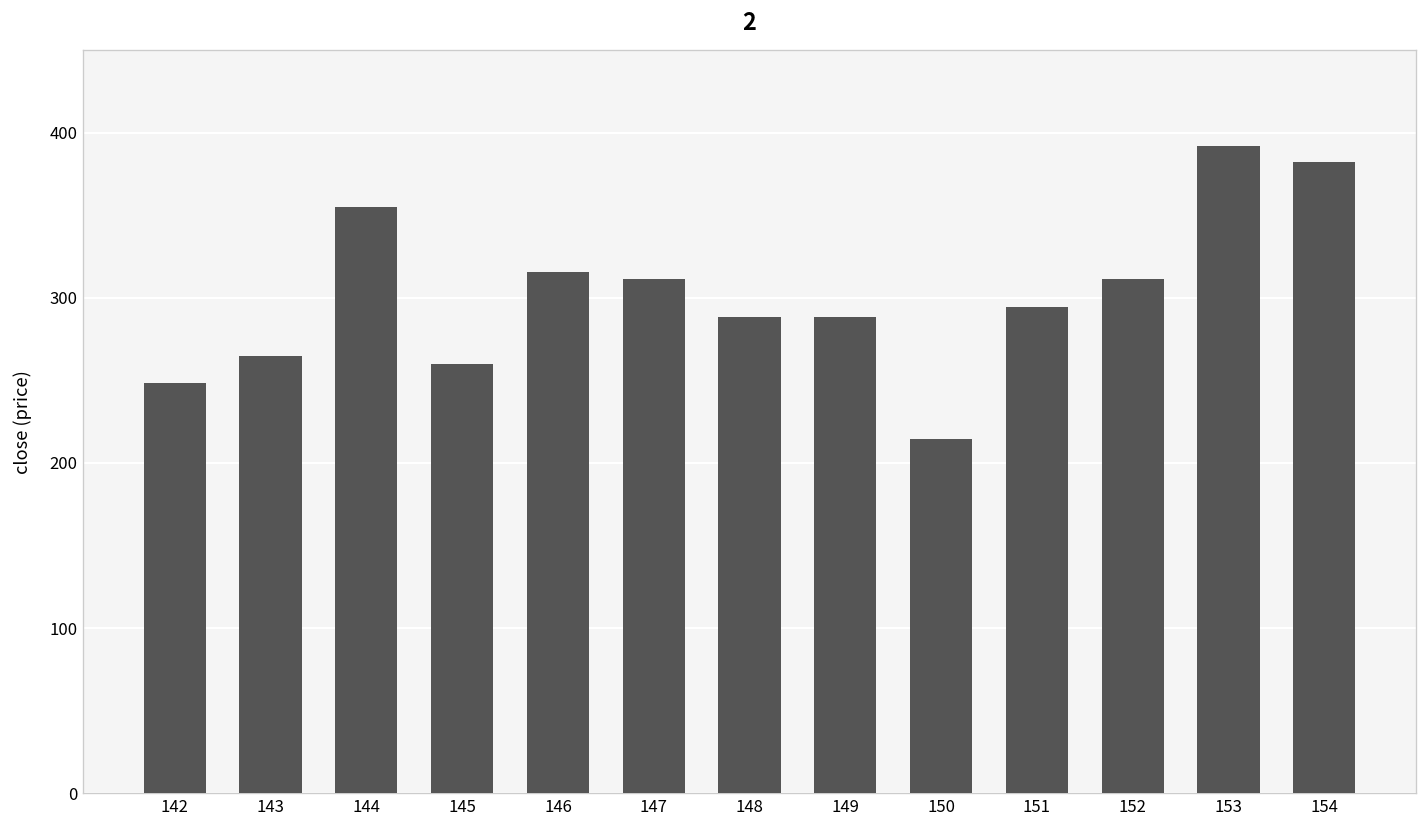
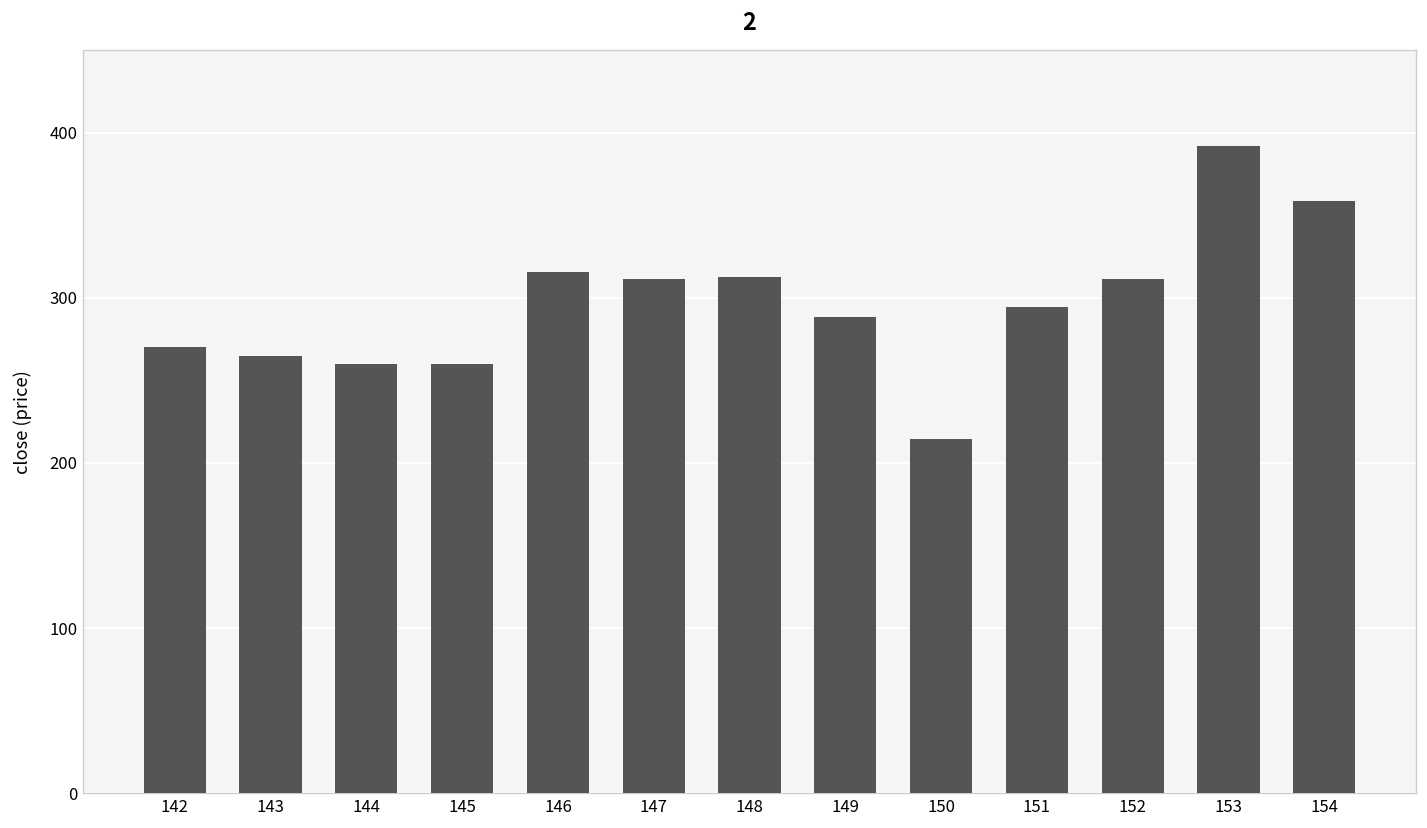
142: 248 -> 270
144: 355 -> 260
148: 288 -> 313
154: 382 -> 358
